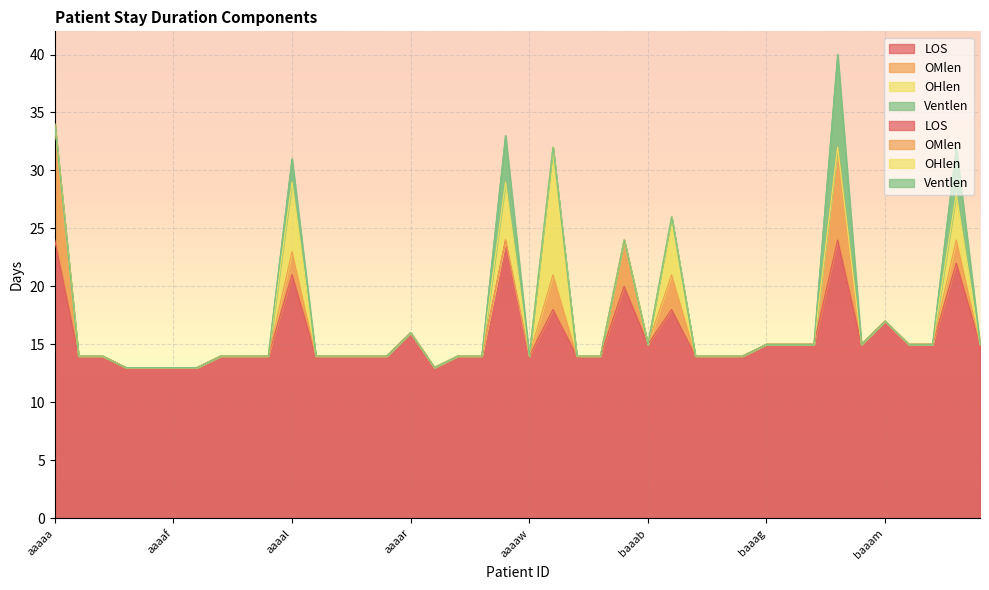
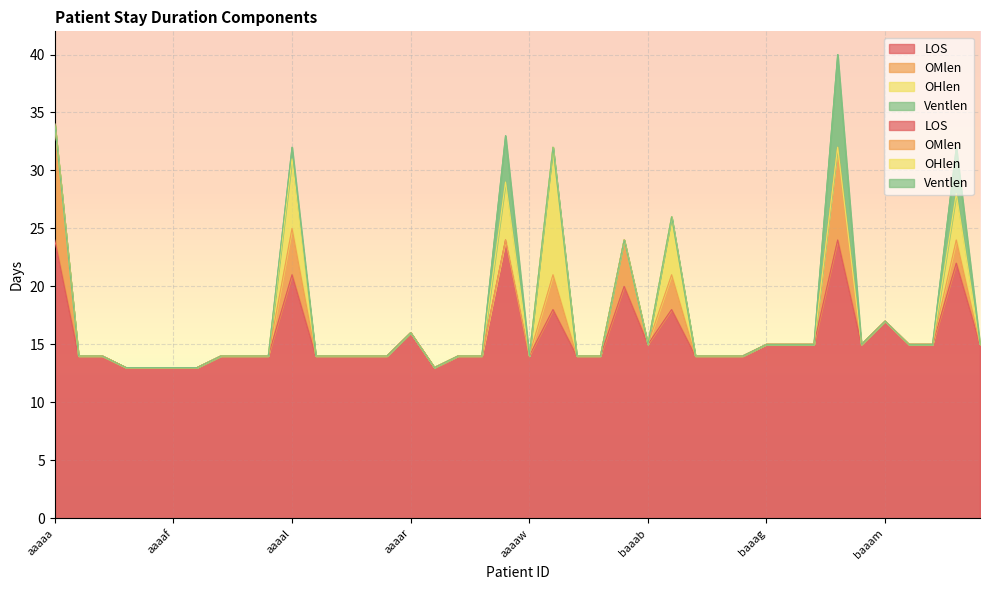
OMlen, aaaal: 2 -> 4
Ventlen, aaaal: 2 -> 1
